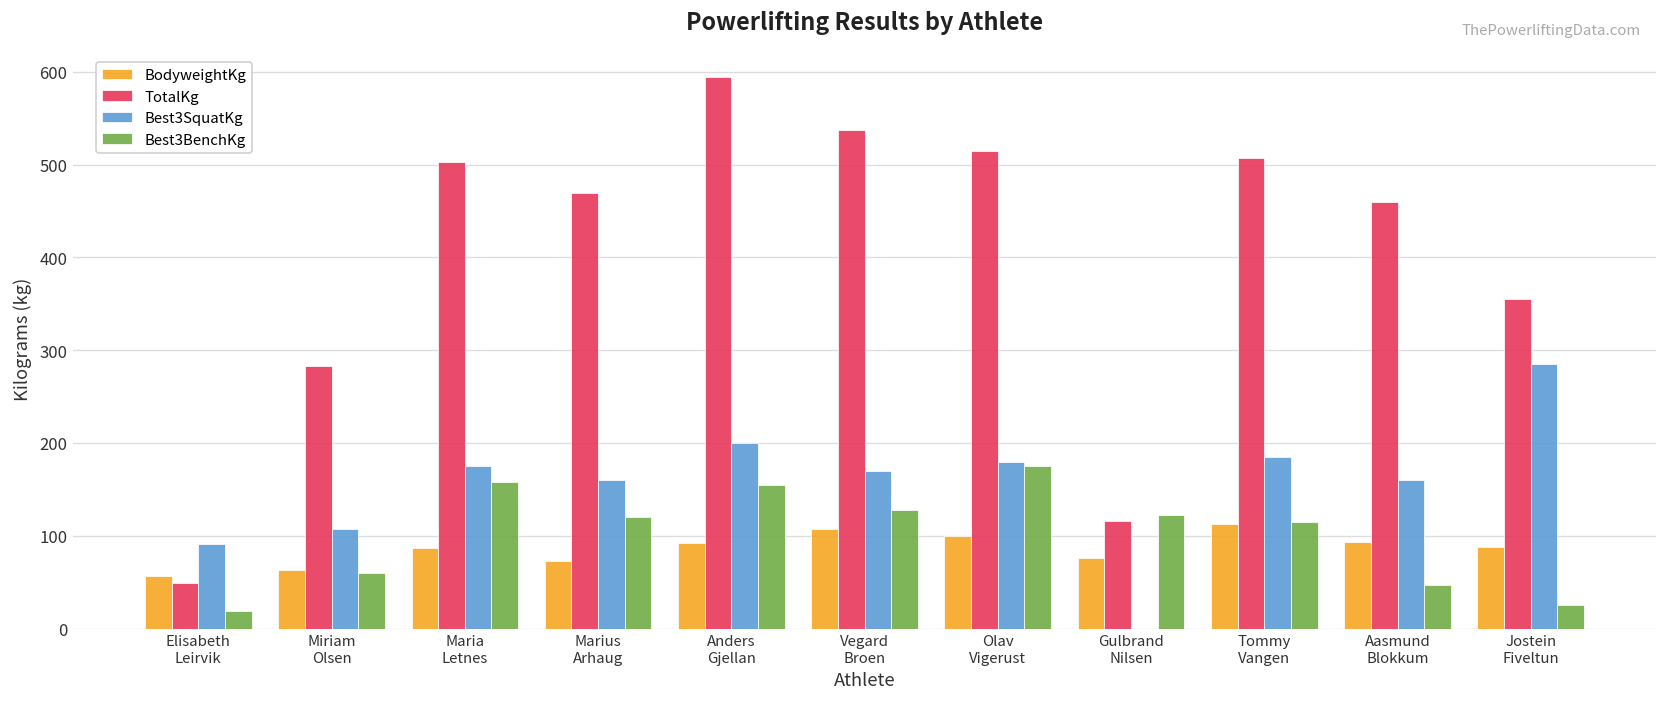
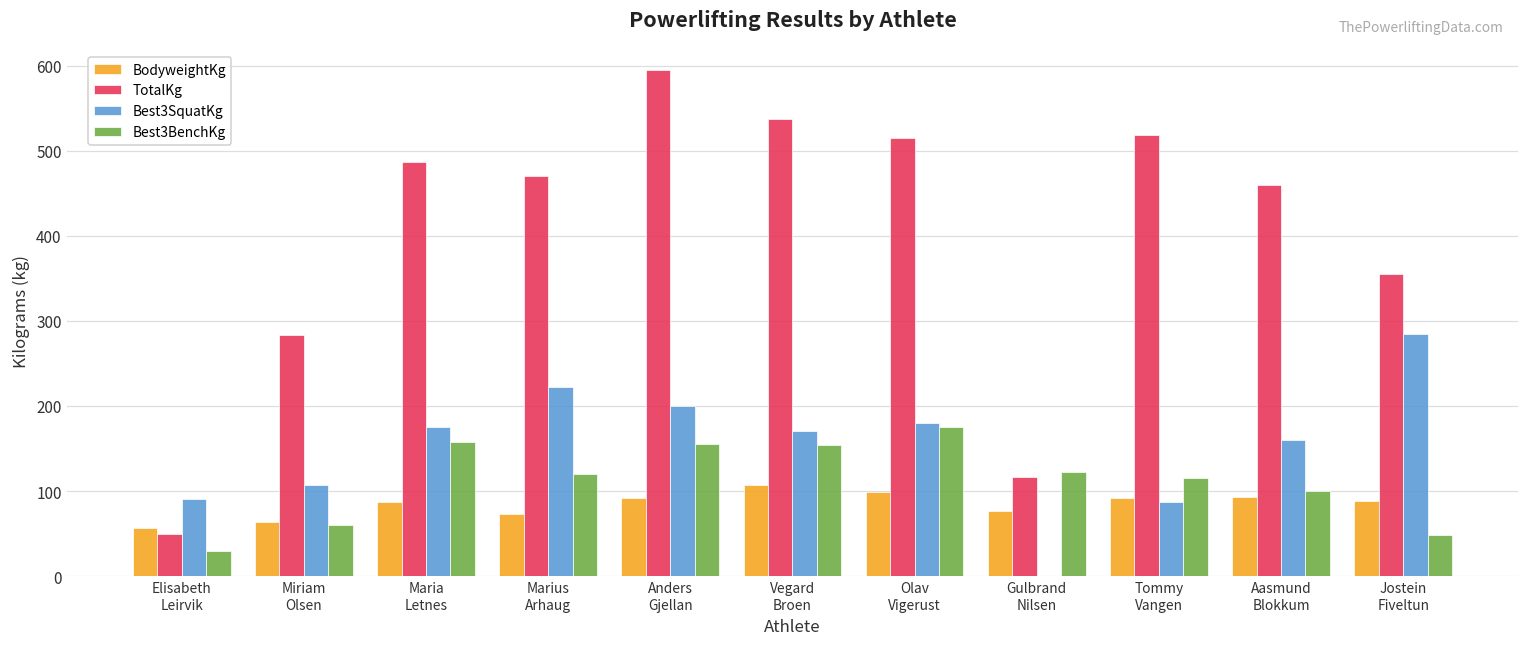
Best3BenchKg, Elisabeth Leirvik: 20 -> 30
TotalKg, Maria Letnes: 500 -> 490
Best3SquatKg, Marius Arhaug: 160 -> 220
Best3BenchKg, Vegard Broen: 130 -> 150
BodyweightKg, Tommy Vangen: 110 -> 90
TotalKg, Tommy Vangen: 510 -> 520
Best3SquatKg, Tommy Vangen: 190 -> 90
Best3BenchKg, Aasmund Blokkum: 50 -> 100
Best3BenchKg, Jostein Fiveltun: 30 -> 50
